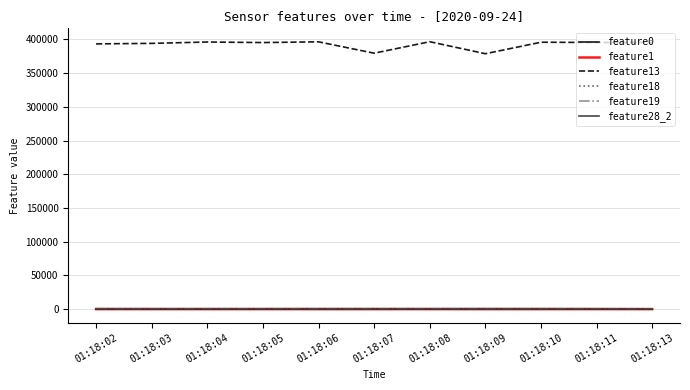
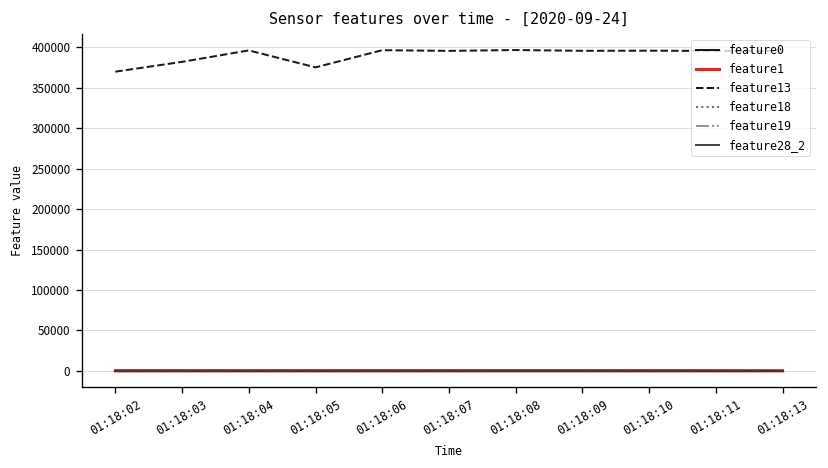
feature13, 01:18:02: 390000 -> 370000
feature13, 01:18:03: 390000 -> 380000
feature13, 01:18:05: 400000 -> 380000
feature13, 01:18:07: 380000 -> 400000
feature13, 01:18:09: 380000 -> 400000
